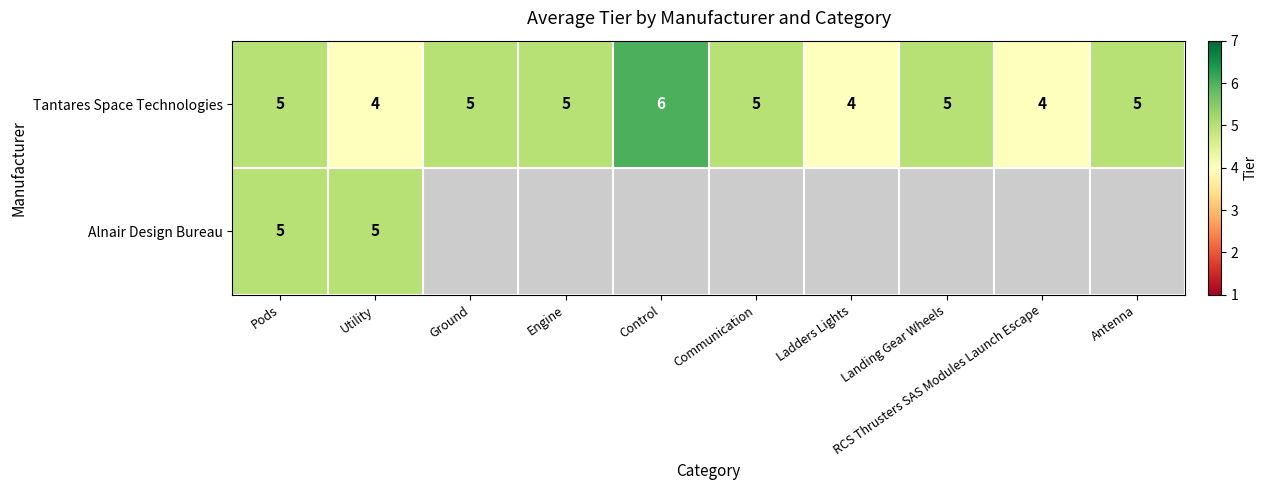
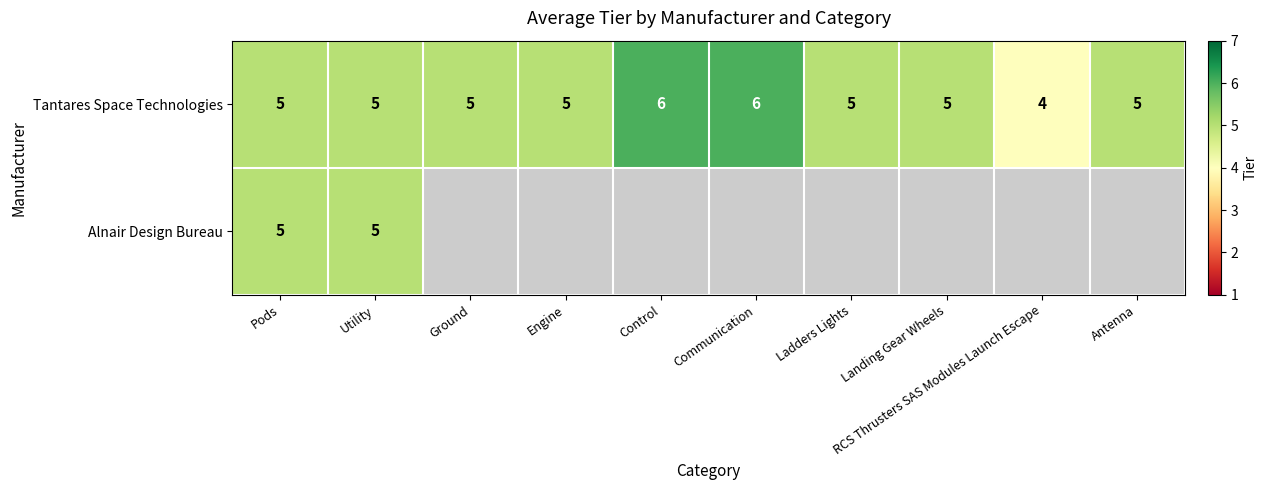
Tantares Space Technologies, Utility: 4 -> 5
Tantares Space Technologies, Communication: 5 -> 6
Tantares Space Technologies, Ladders Lights: 4 -> 5
